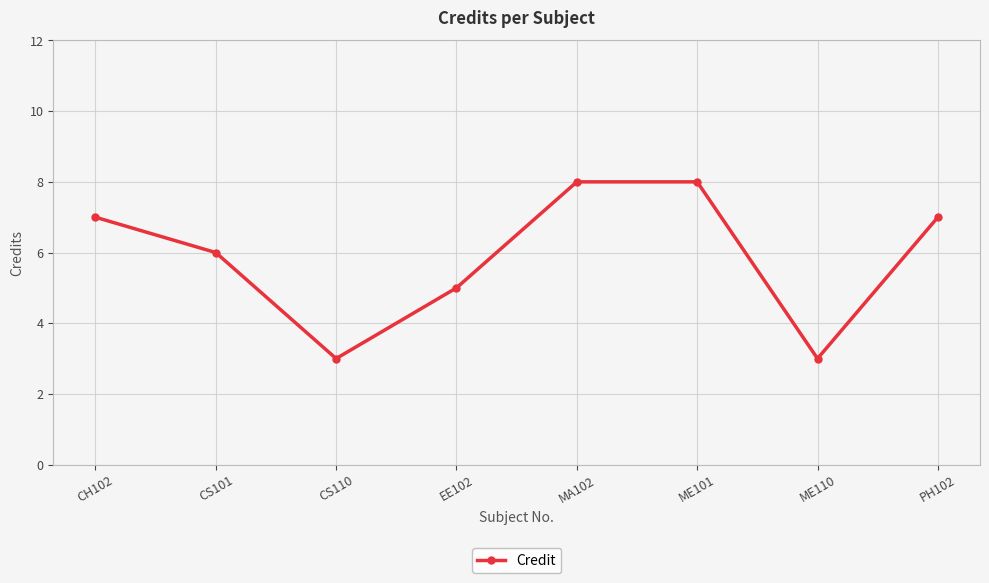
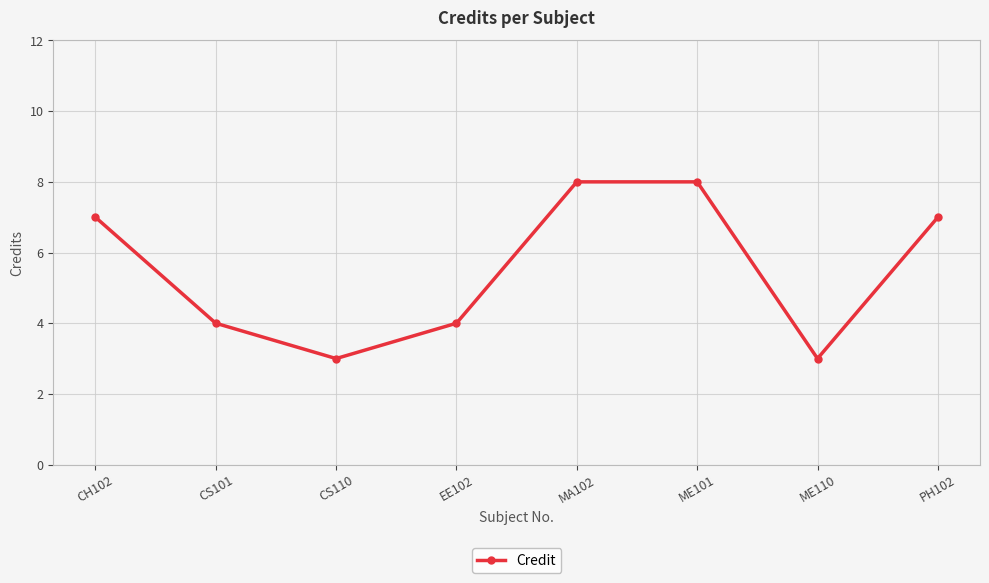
CS101: 6 -> 4
EE102: 5 -> 4
